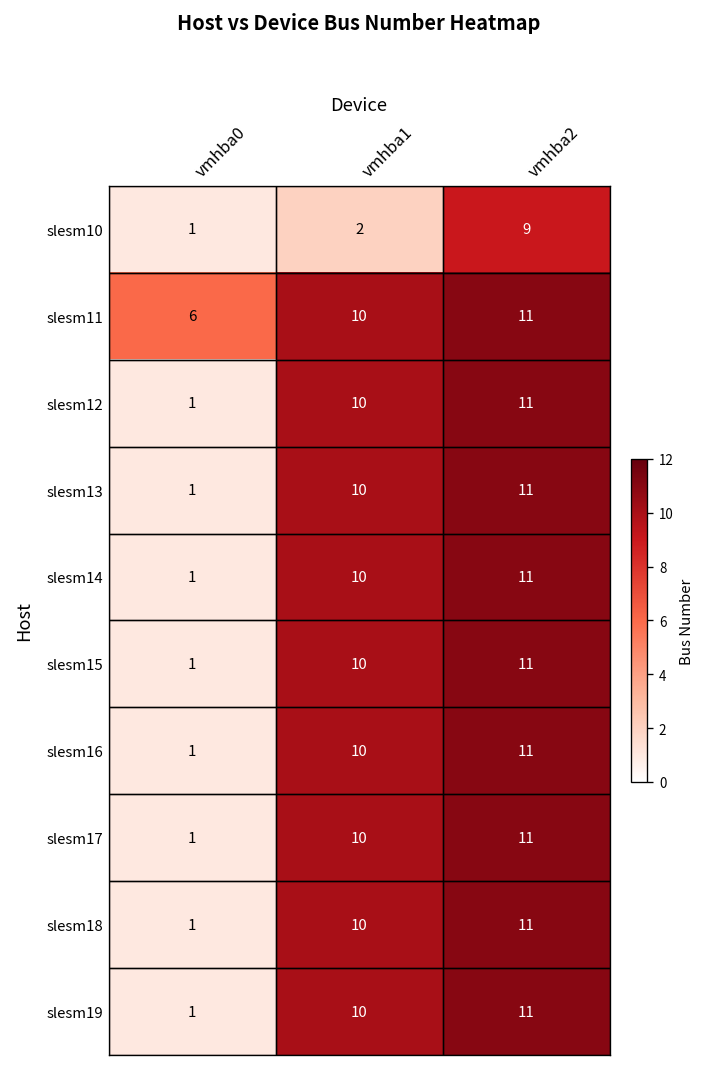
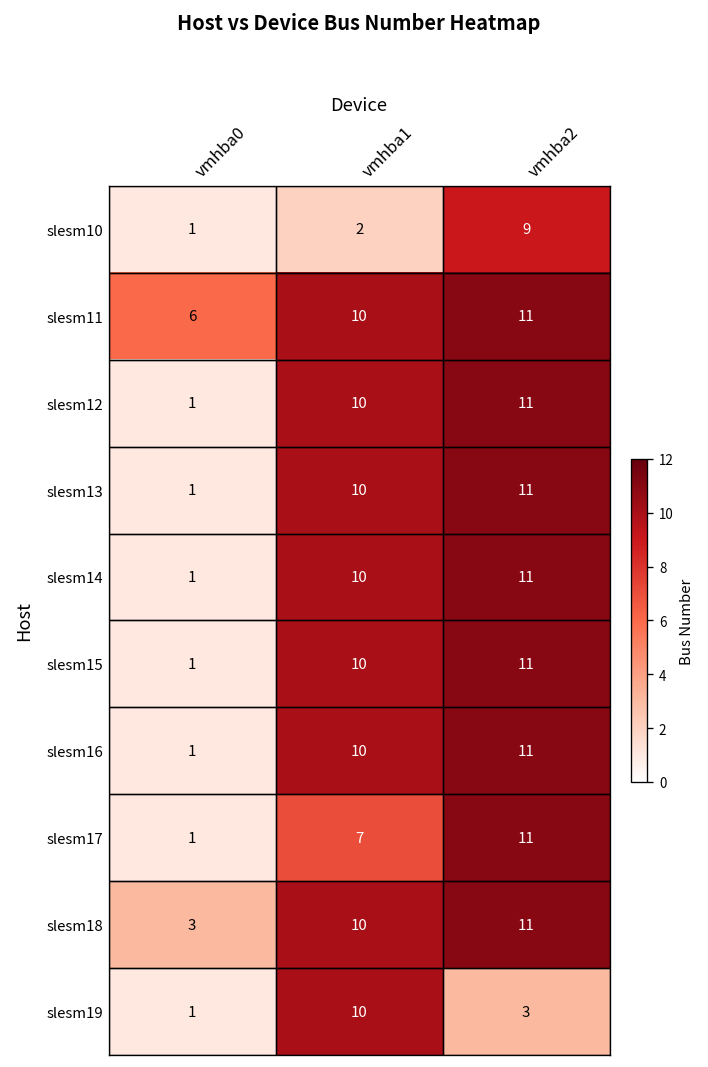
slesm17, vmhba1: 10 -> 7
slesm18, vmhba0: 1 -> 3
slesm19, vmhba2: 11 -> 3
